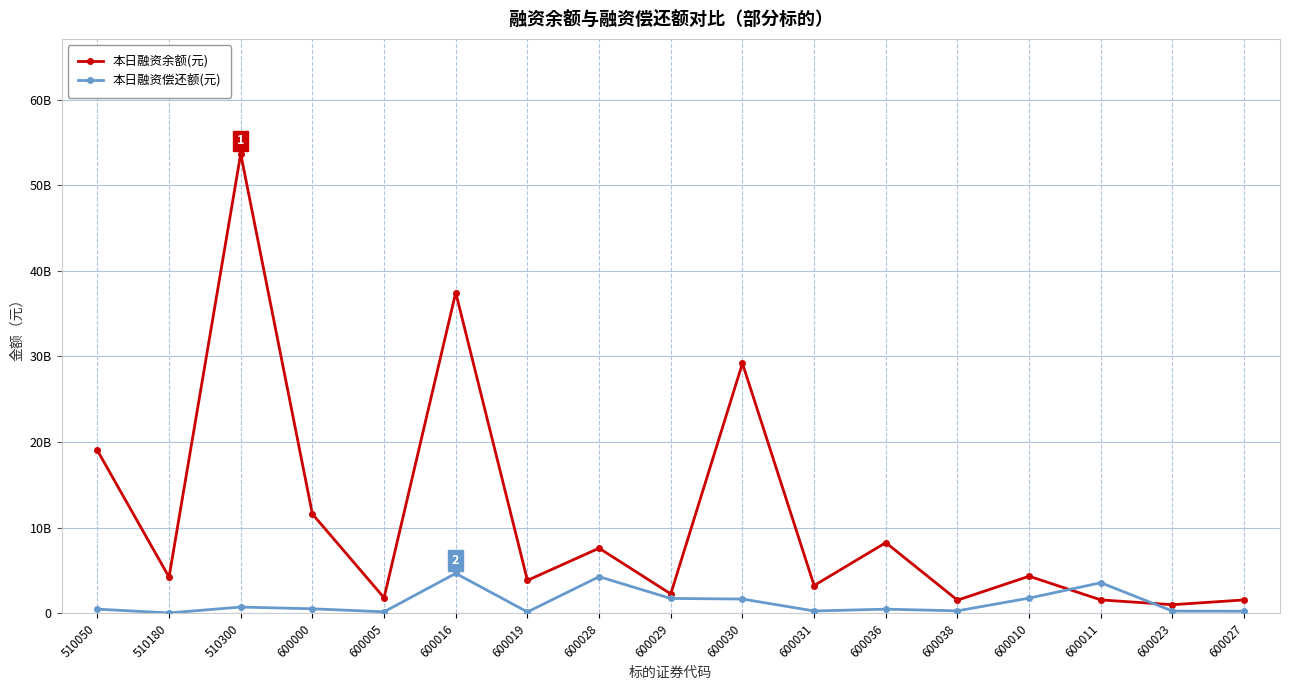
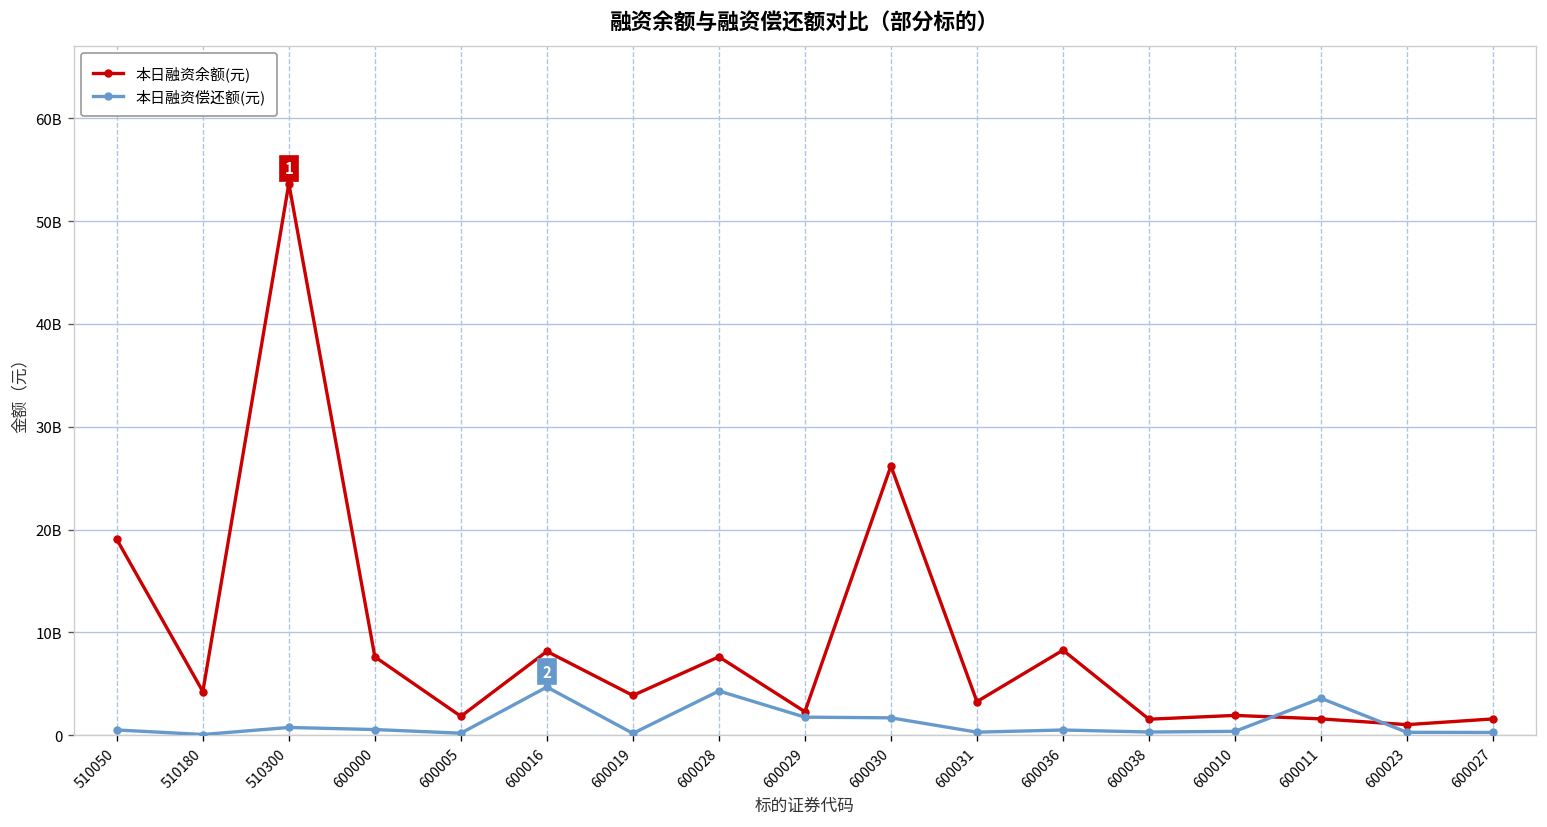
本日融资余额(元), 600000: 12000000000 -> 8000000000
本日融资余额(元), 600016: 37000000000 -> 8000000000
本日融资余额(元), 600030: 29000000000 -> 26000000000
本日融资余额(元), 600010: 4000000000 -> 2000000000
本日融资偿还额(元), 600010: 2000000000 -> 0
